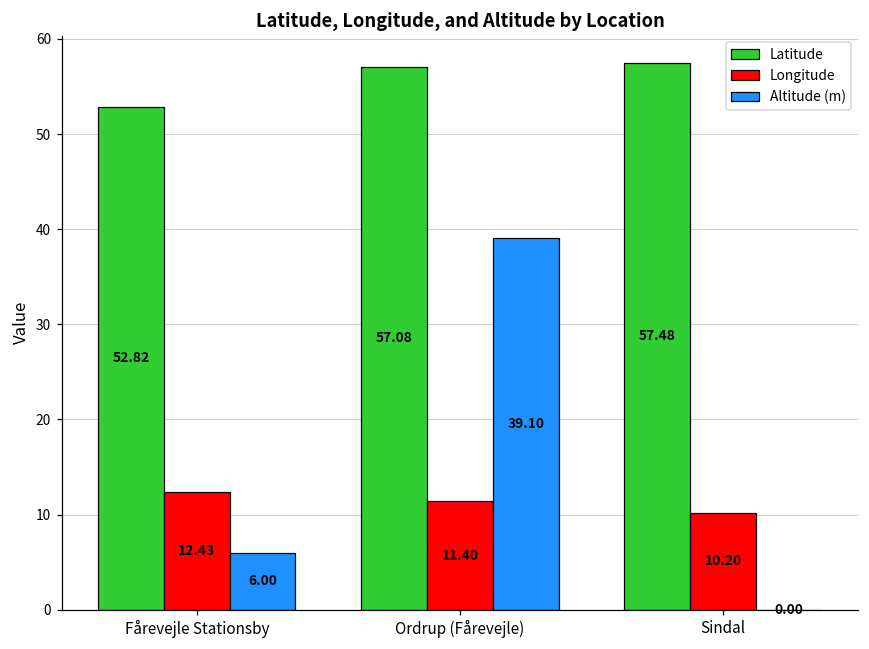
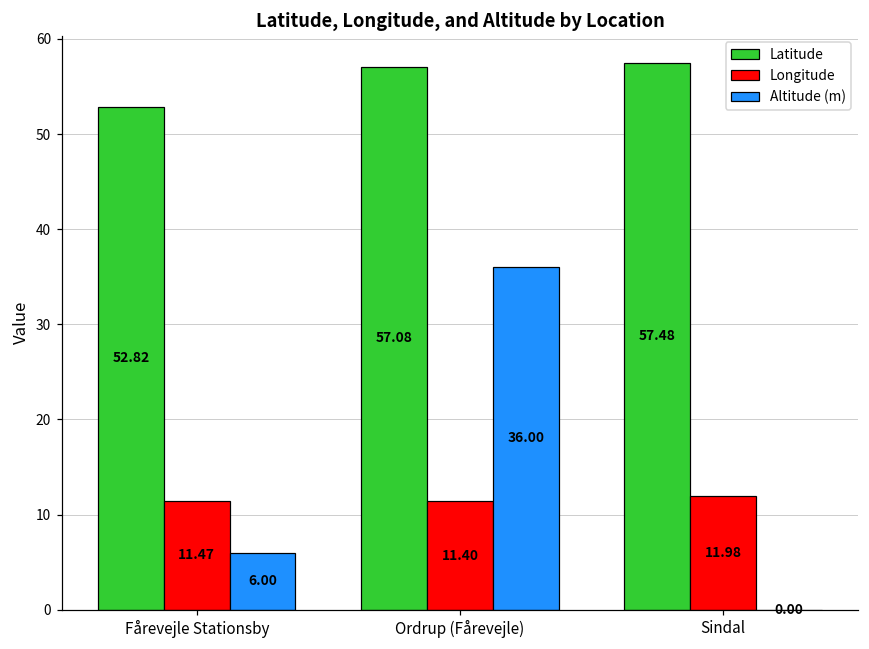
Longitude, Fårevejle Stationsby: 12.43 -> 11.47
Altitude (m), Ordrup (Fårevejle): 39.10 -> 36.00
Longitude, Sindal: 10.20 -> 11.98
